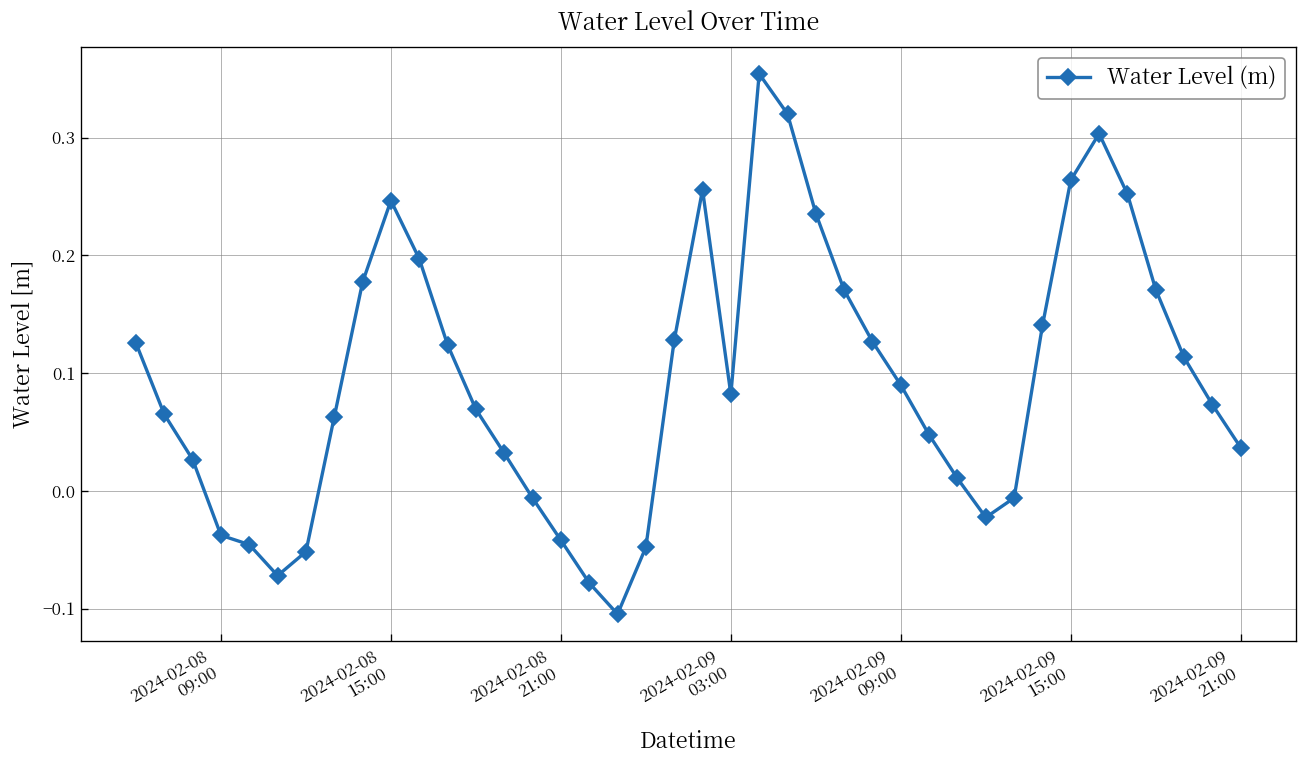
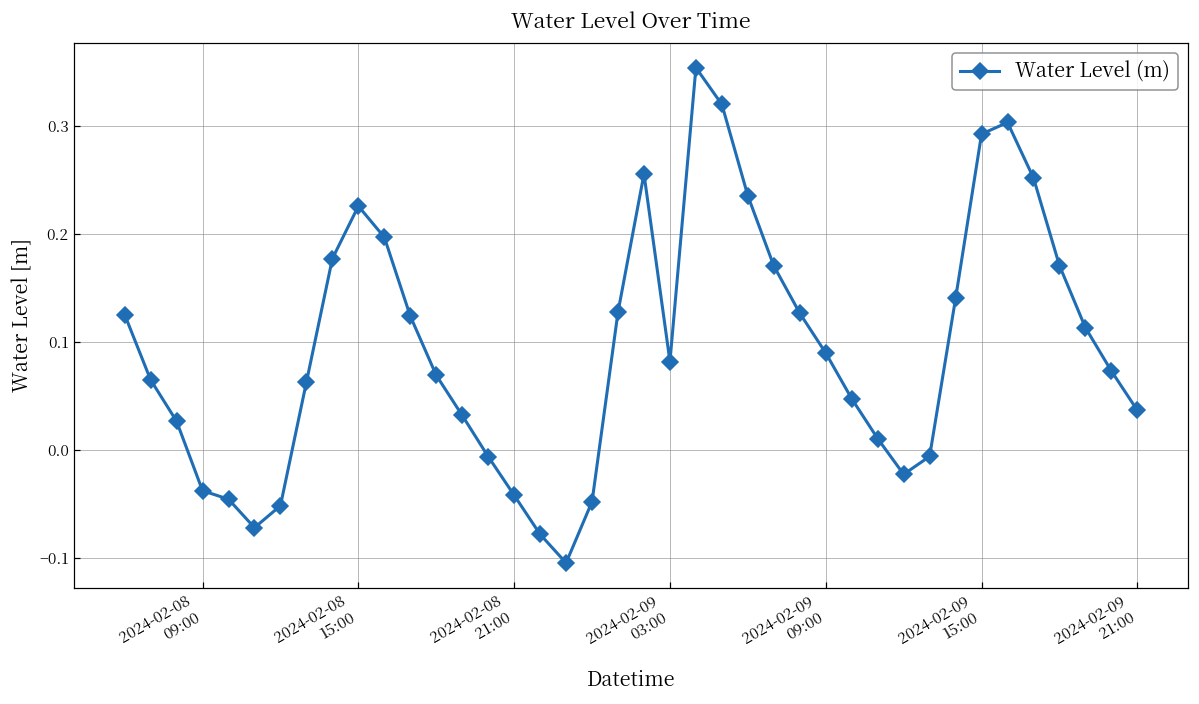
2024-02-08 15:00: 0.25 -> 0.23
2024-02-09 15:00: 0.26 -> 0.29
